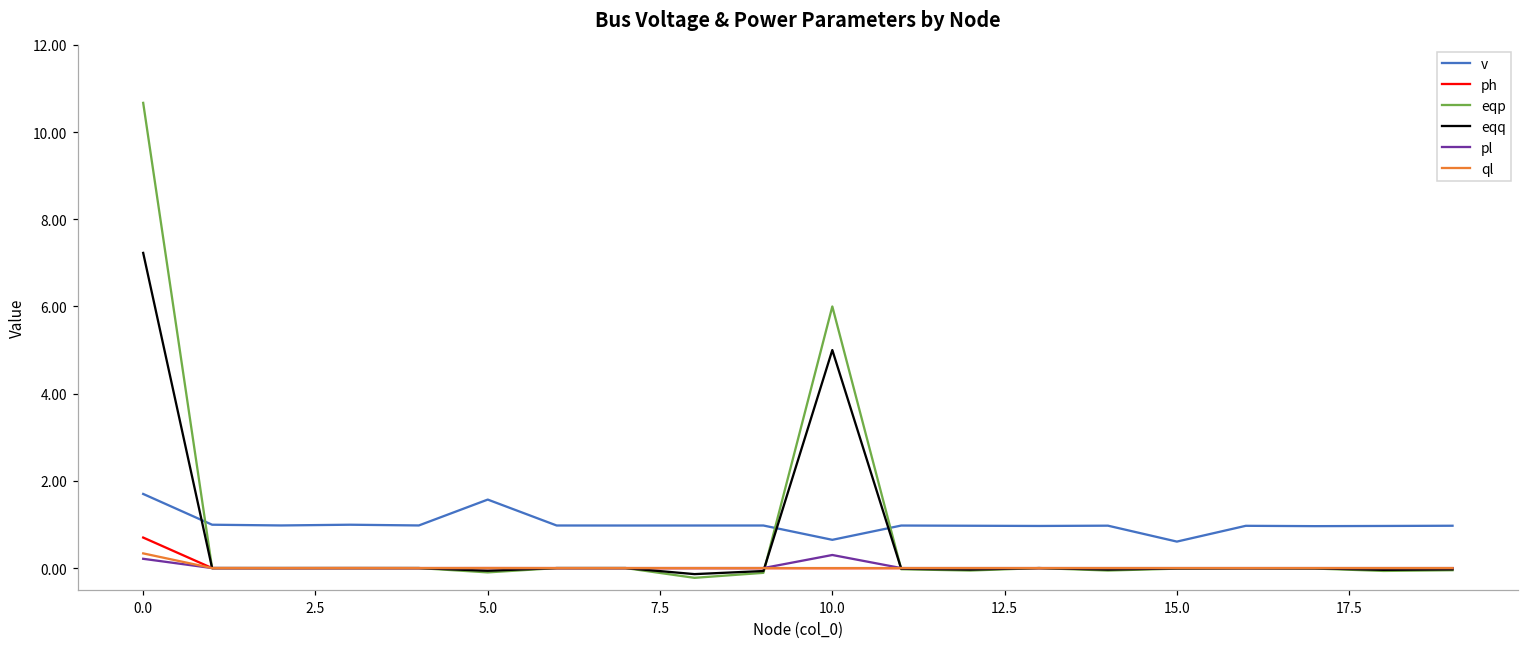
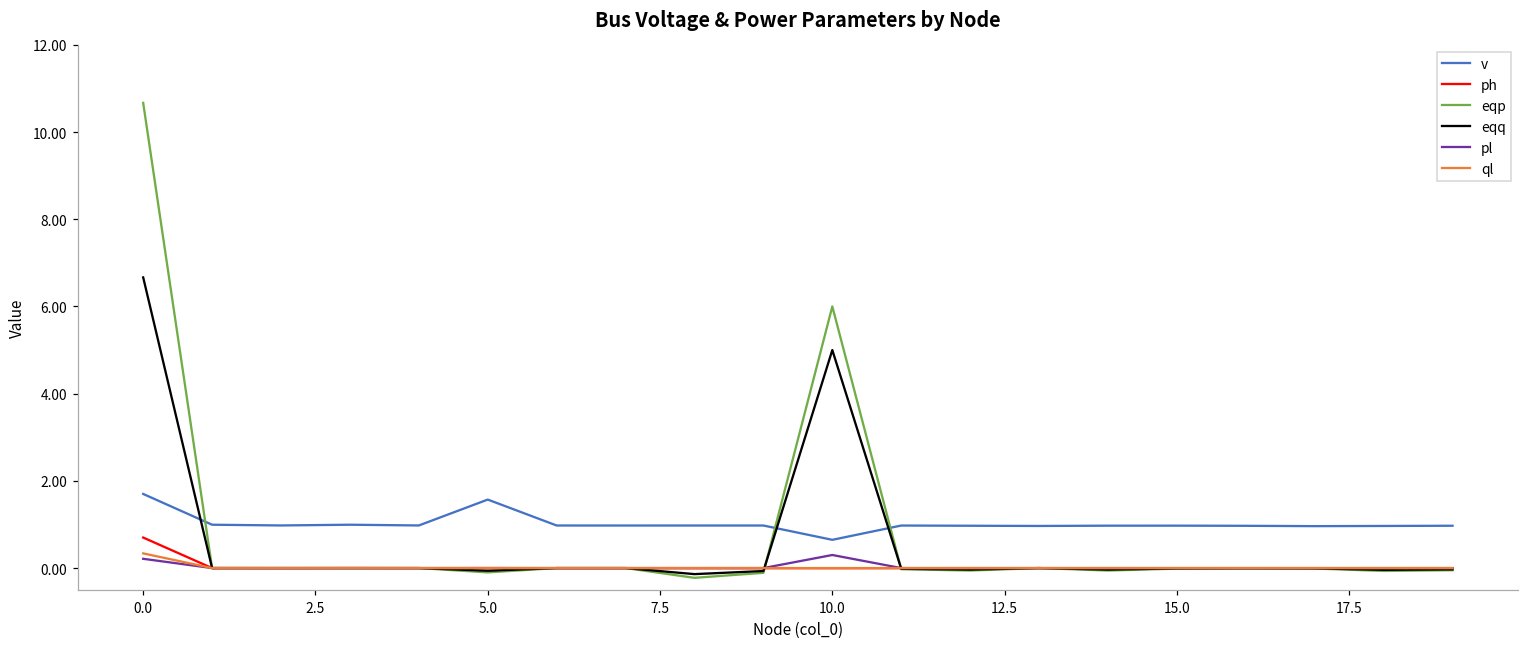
eqq, 0.0: 7.2 -> 6.7
v, 15.0: 0.6 -> 1.0
